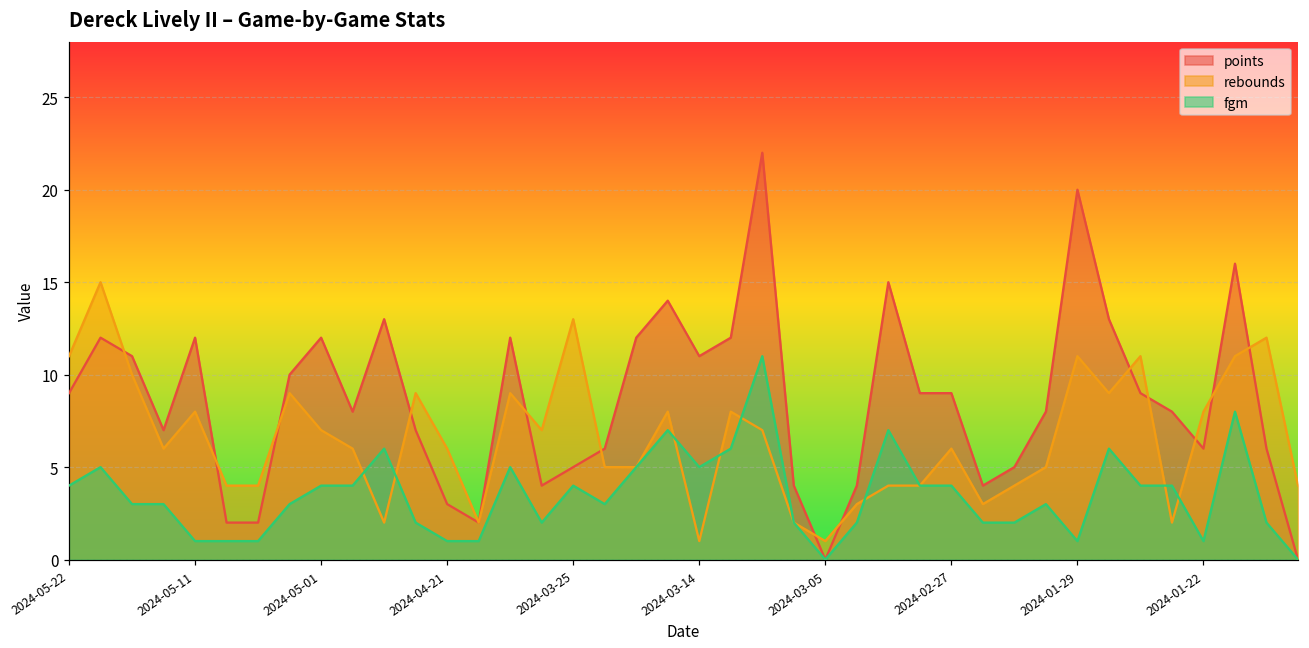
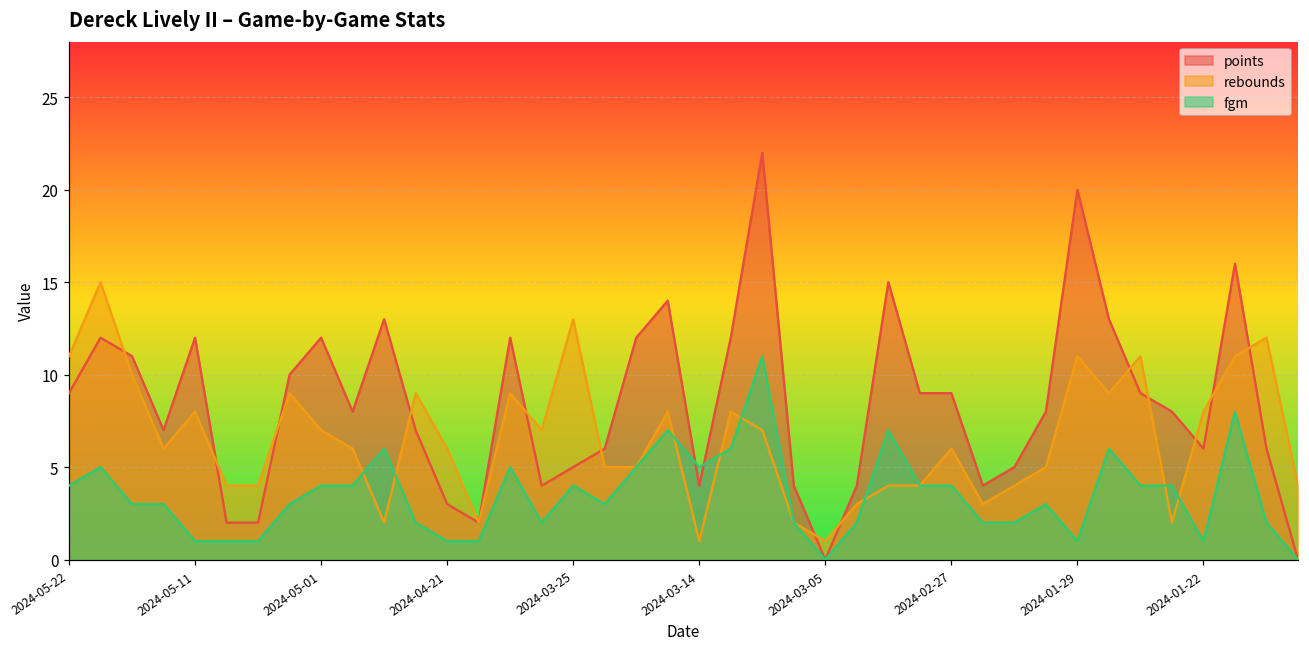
points, 2024-03-14: 11 -> 4
